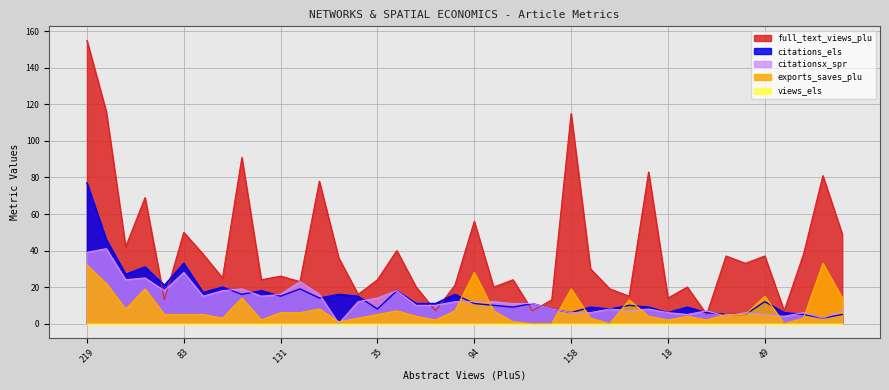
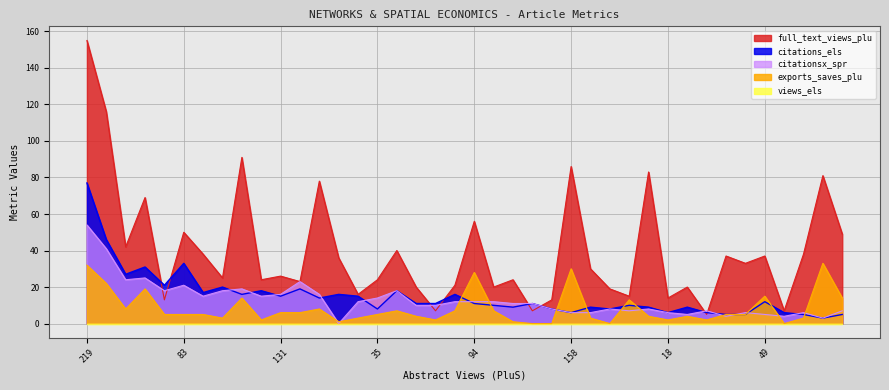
citationsx_spr, 219: 39 -> 54
citationsx_spr, 83: 28 -> 21
full_text_views_plu, 158: 115 -> 86
exports_saves_plu, 158: 19 -> 30
